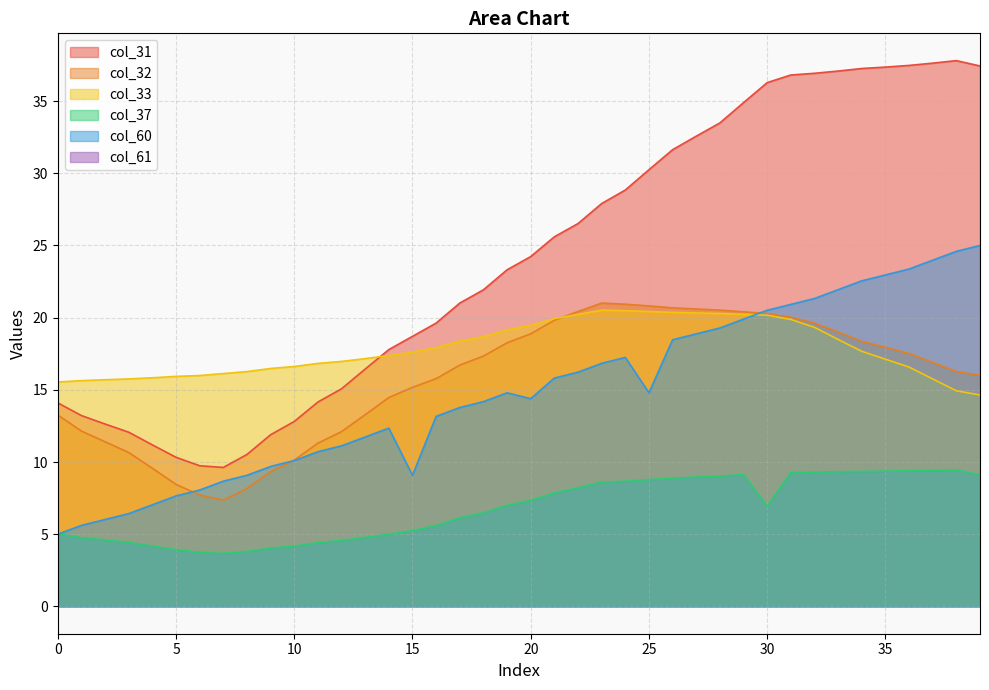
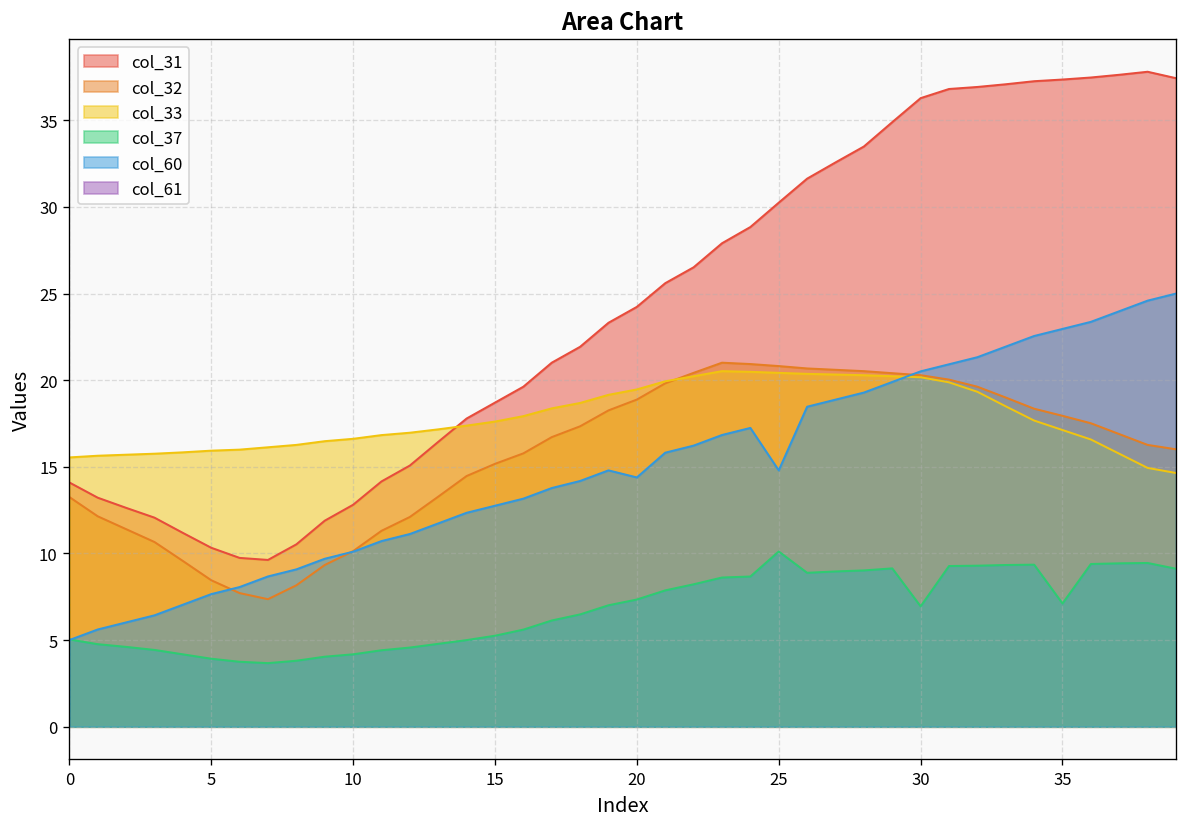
col_60, 15: 9.1 -> 12.8
col_37, 25: 8.8 -> 10.1
col_37, 35: 9.4 -> 7.1
